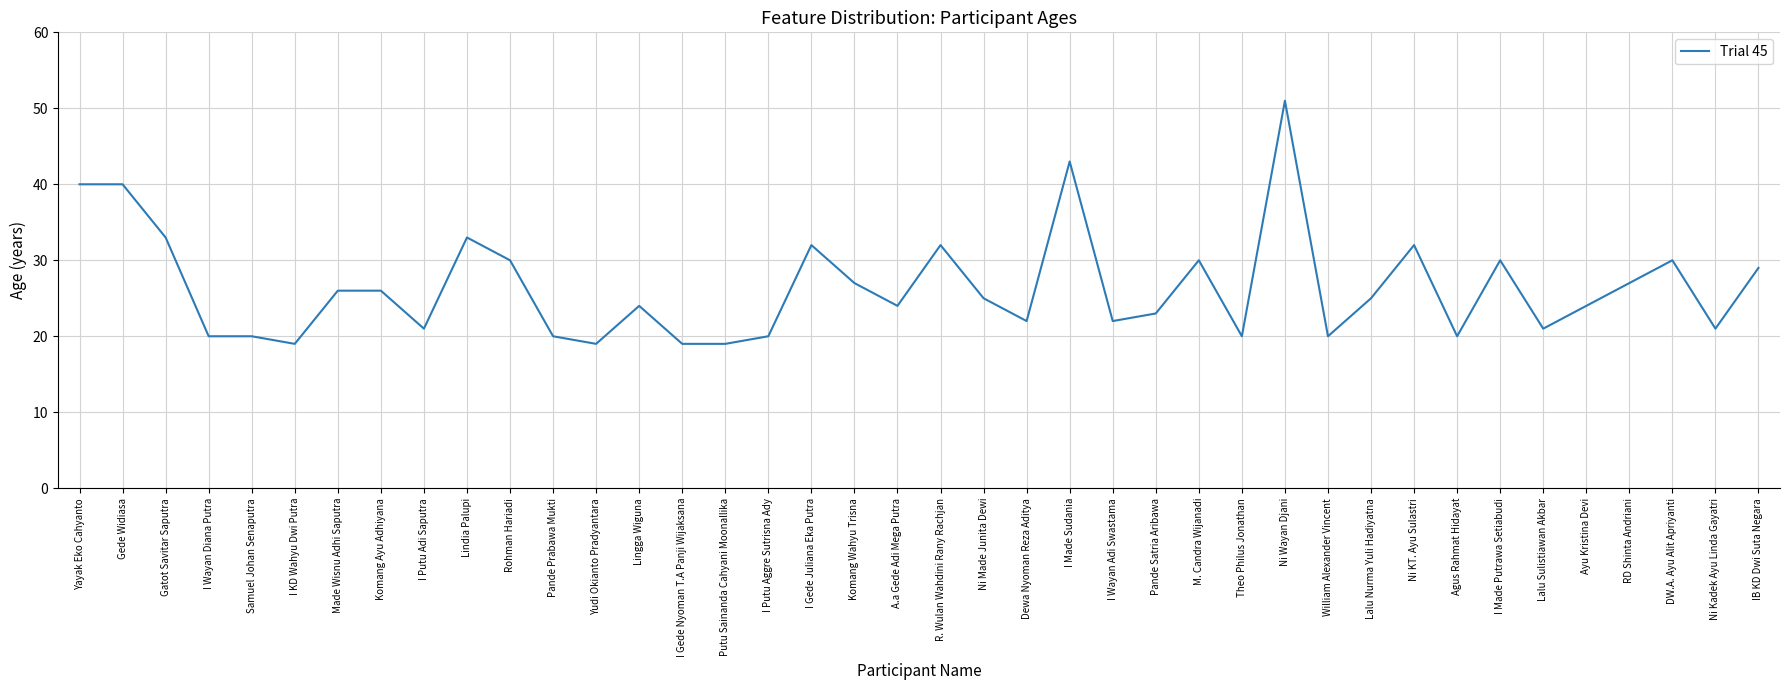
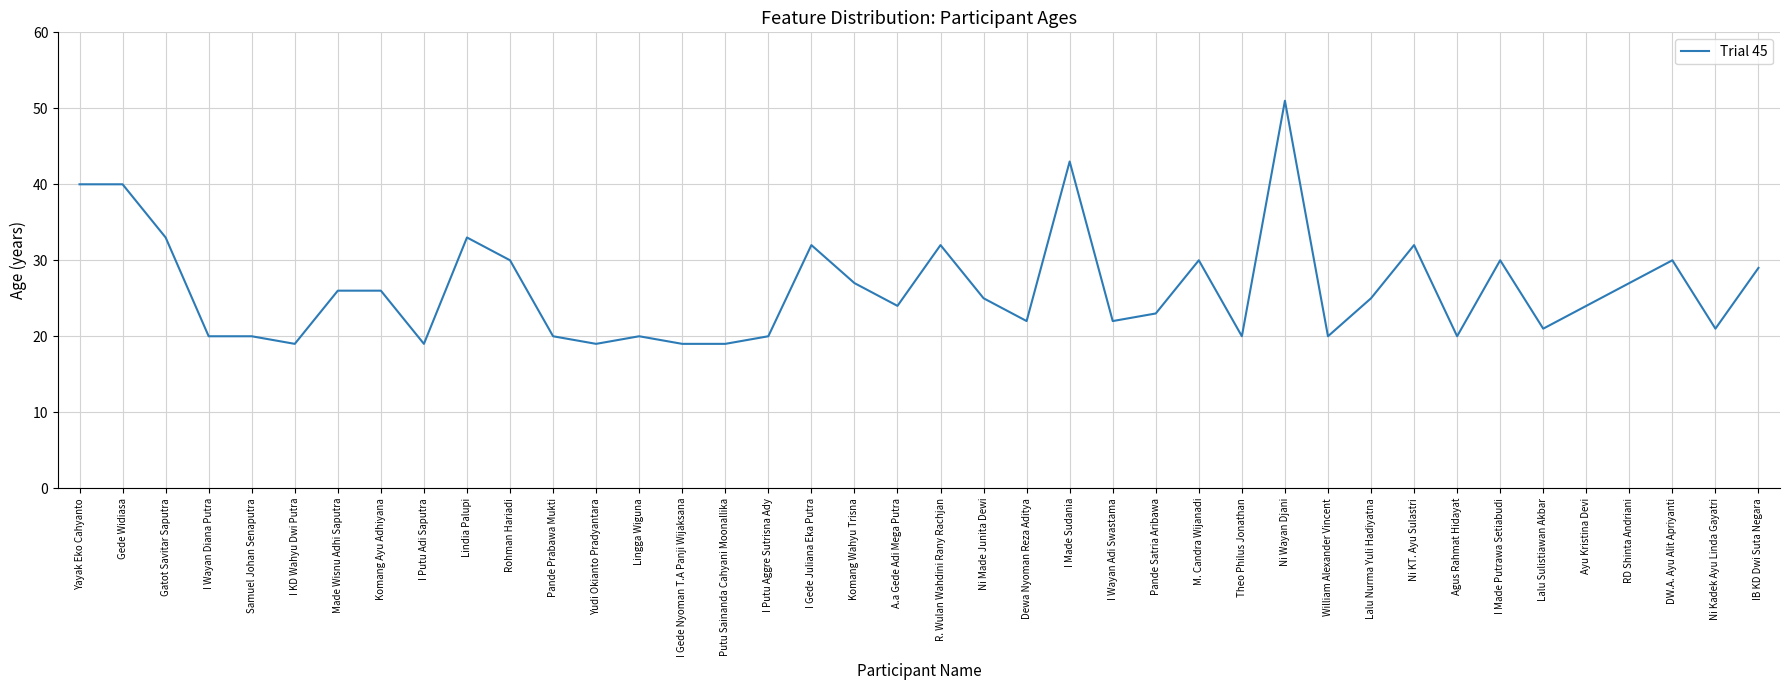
I Putu Adi Saputra: 21 -> 19
Lingga Wiguna: 24 -> 20
